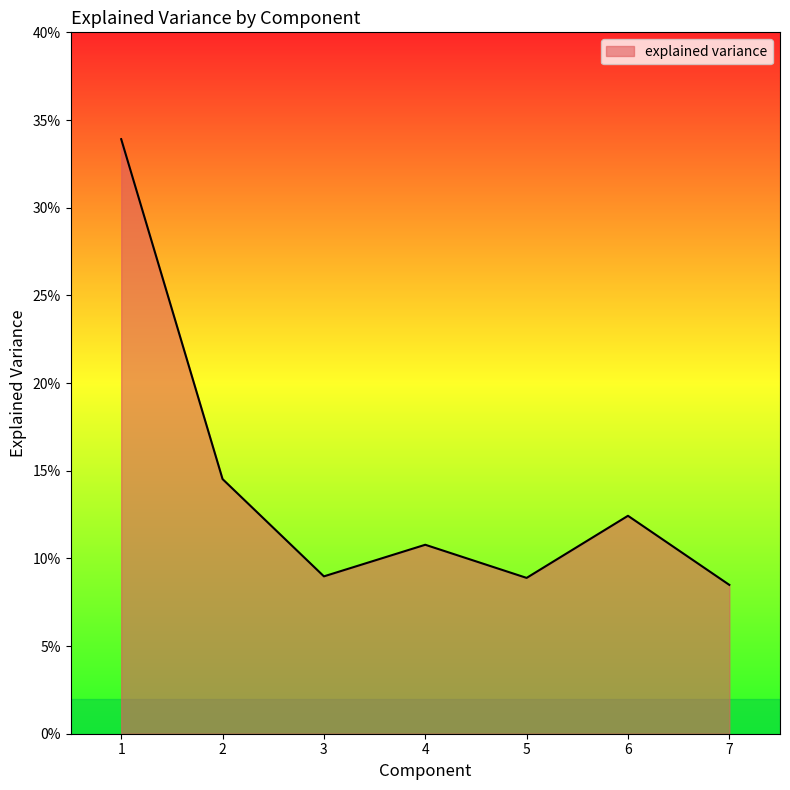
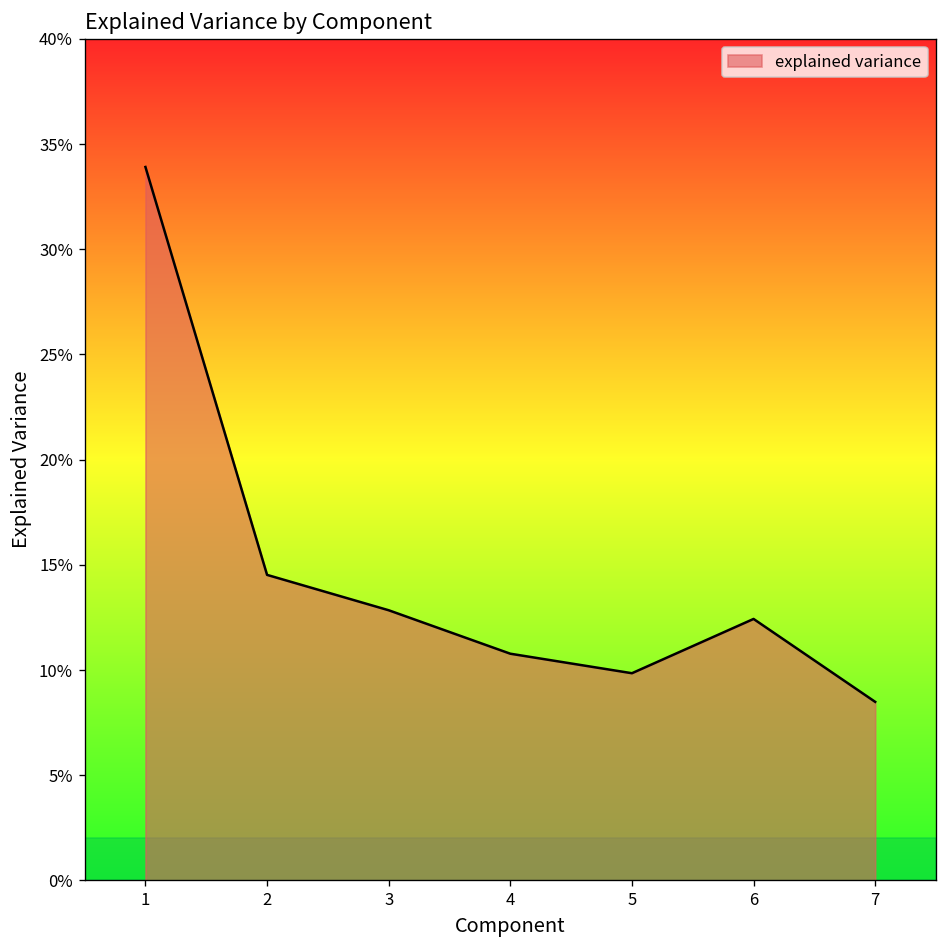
3: 9.0% -> 12.8%
5: 8.9% -> 9.8%
